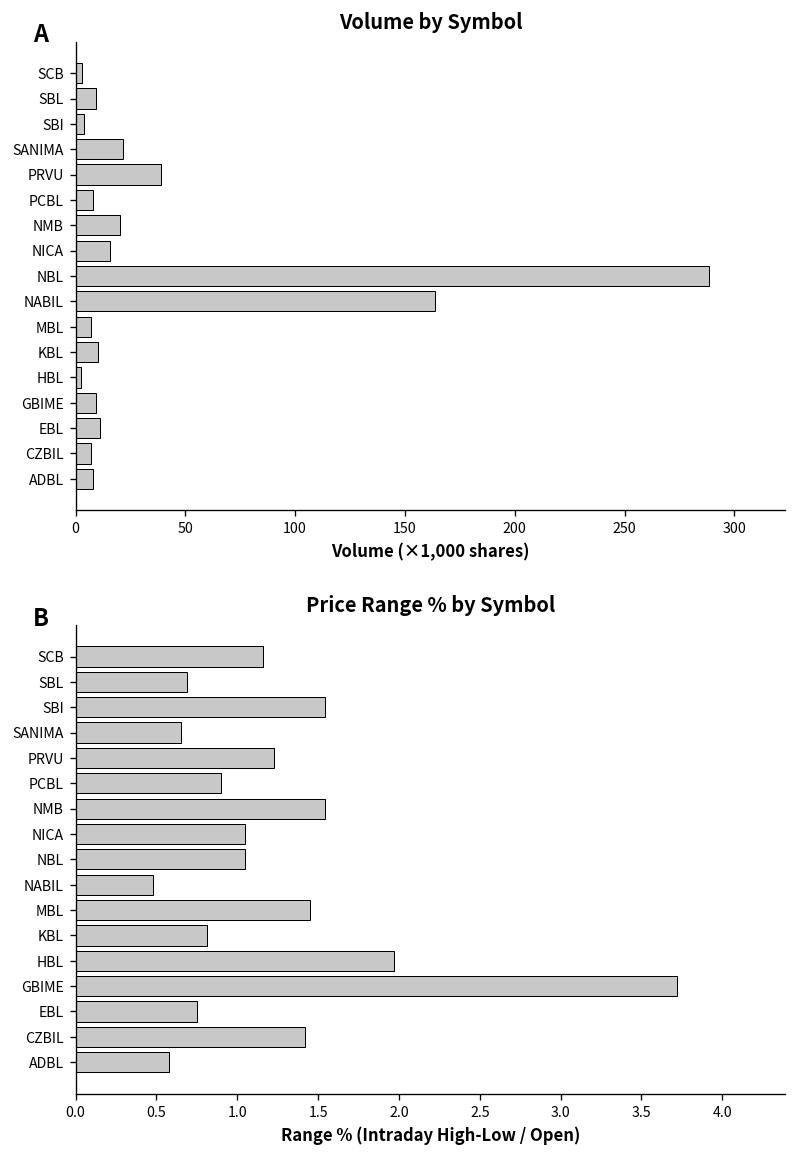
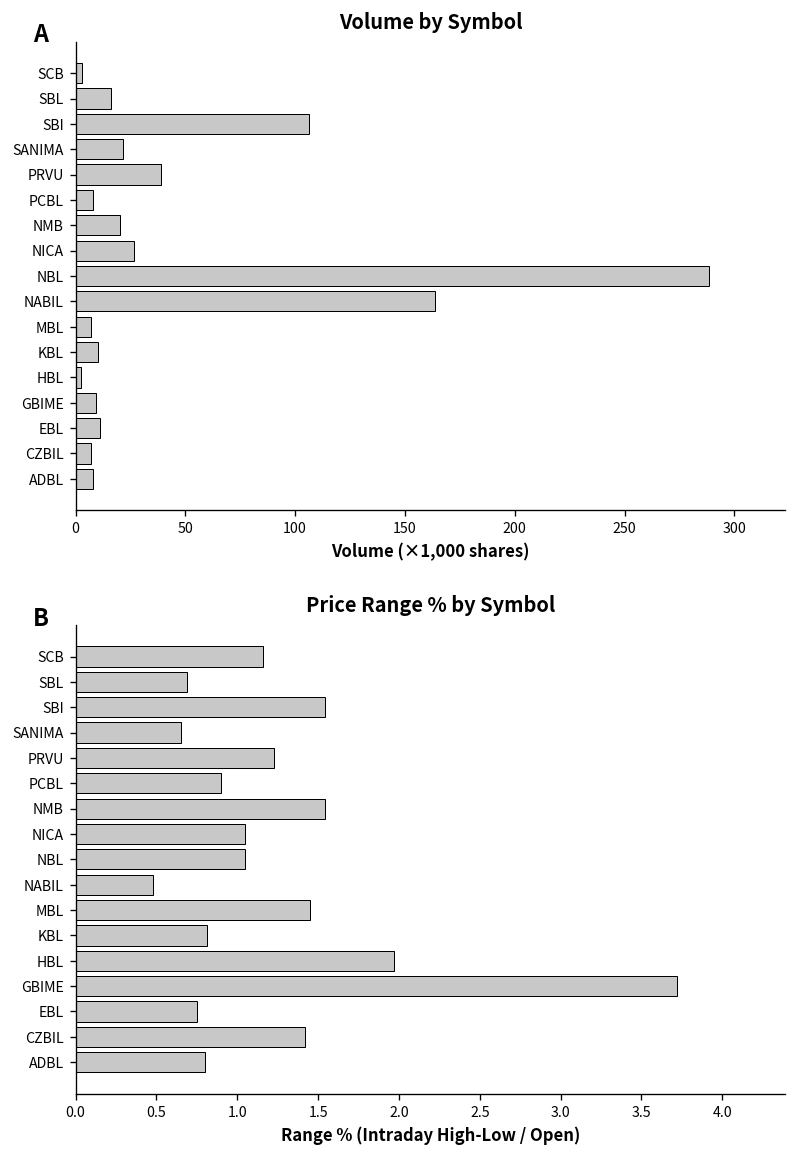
Volume by Symbol, SBL: 9 -> 16
Volume by Symbol, SBI: 4 -> 106
Volume by Symbol, NICA: 16 -> 26
Price Range % by Symbol, ADBL: 0.58 -> 0.80
